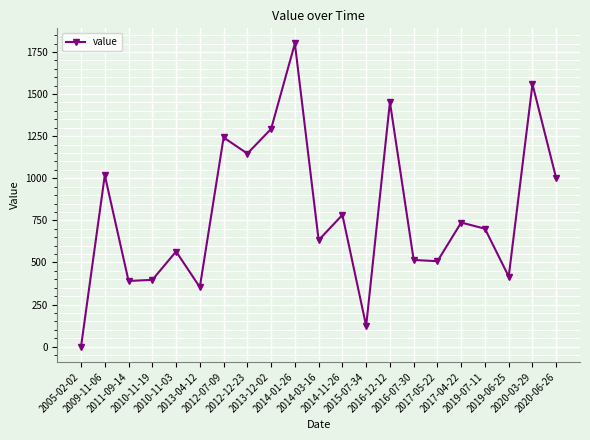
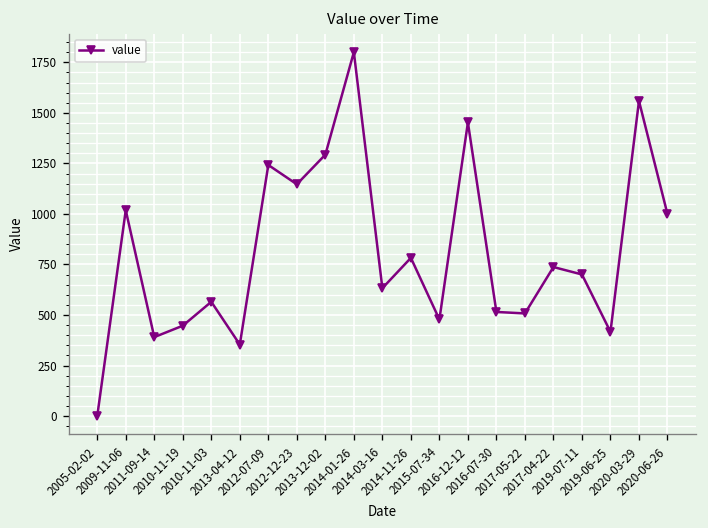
2010-11-19: 400 -> 450
2015-07-34: 120 -> 480
